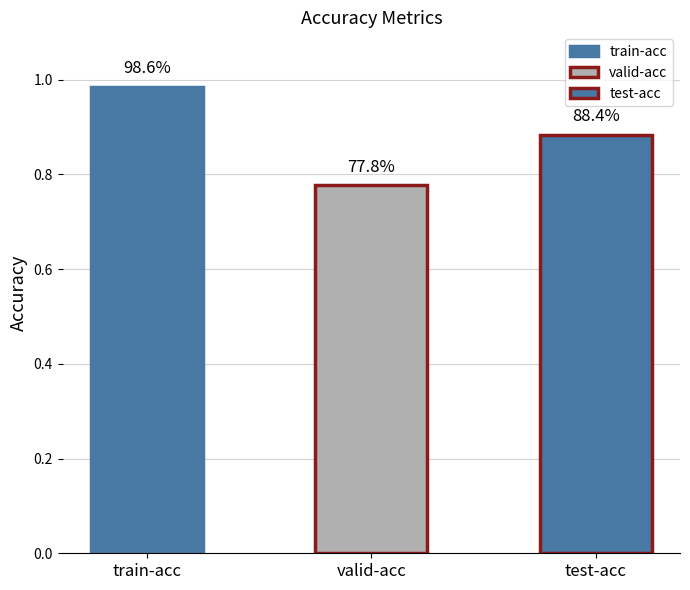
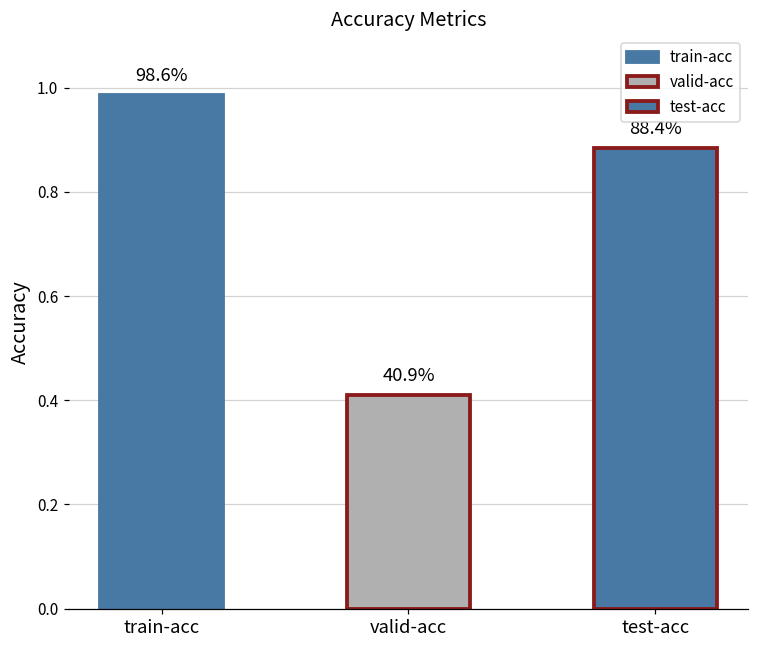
valid-acc: 77.8% -> 40.9%
